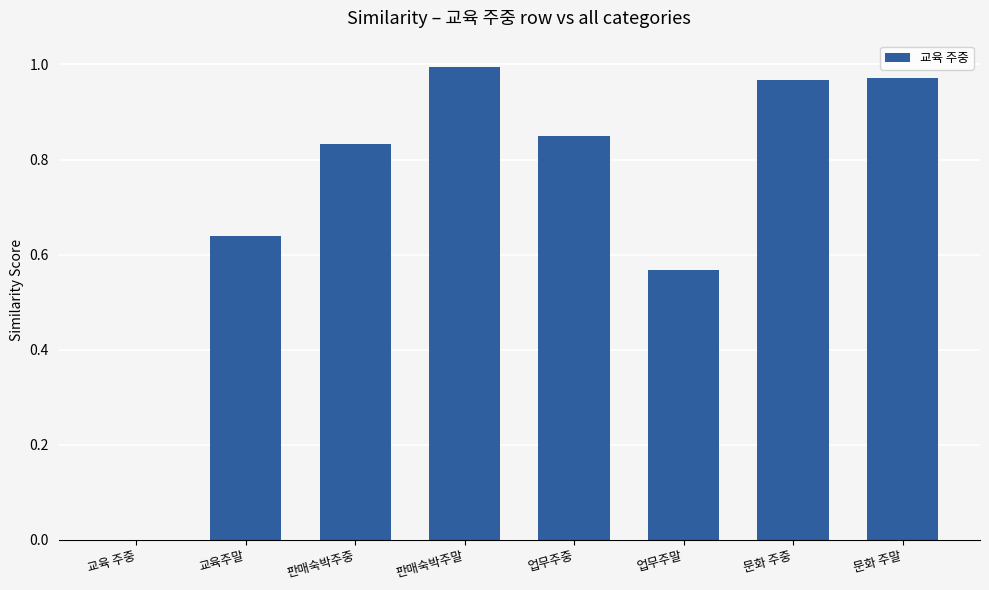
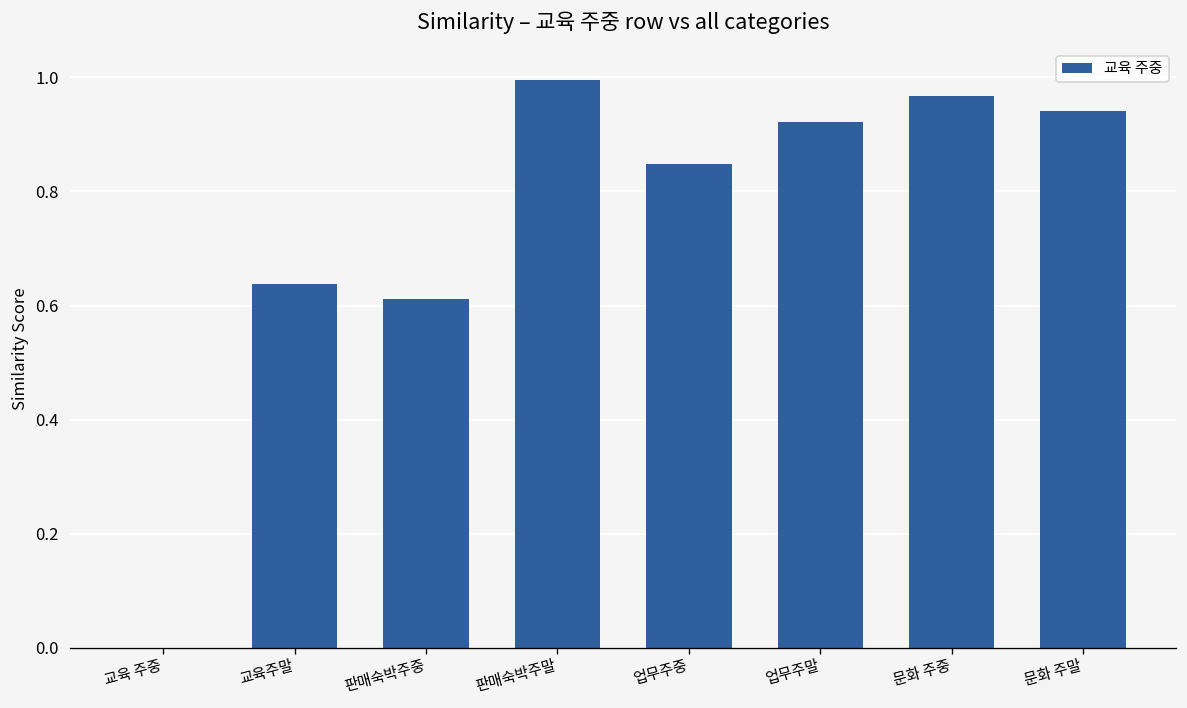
판매숙박주중: 0.83 -> 0.61
업무주말: 0.57 -> 0.92
문화 주말: 0.97 -> 0.94
